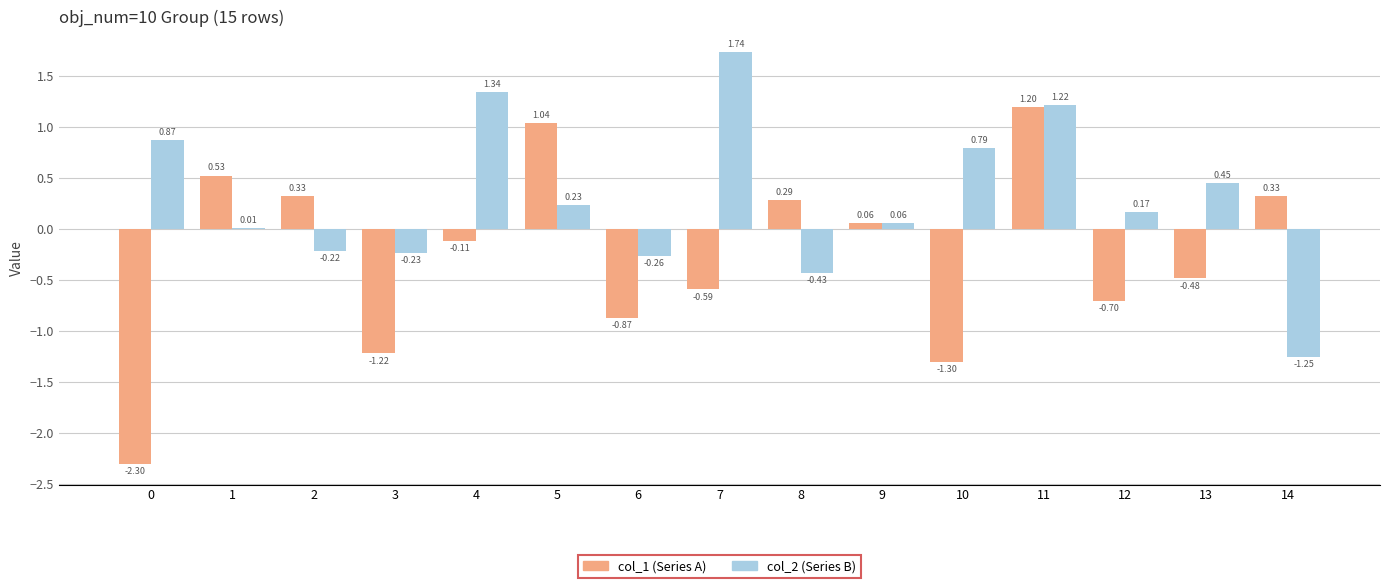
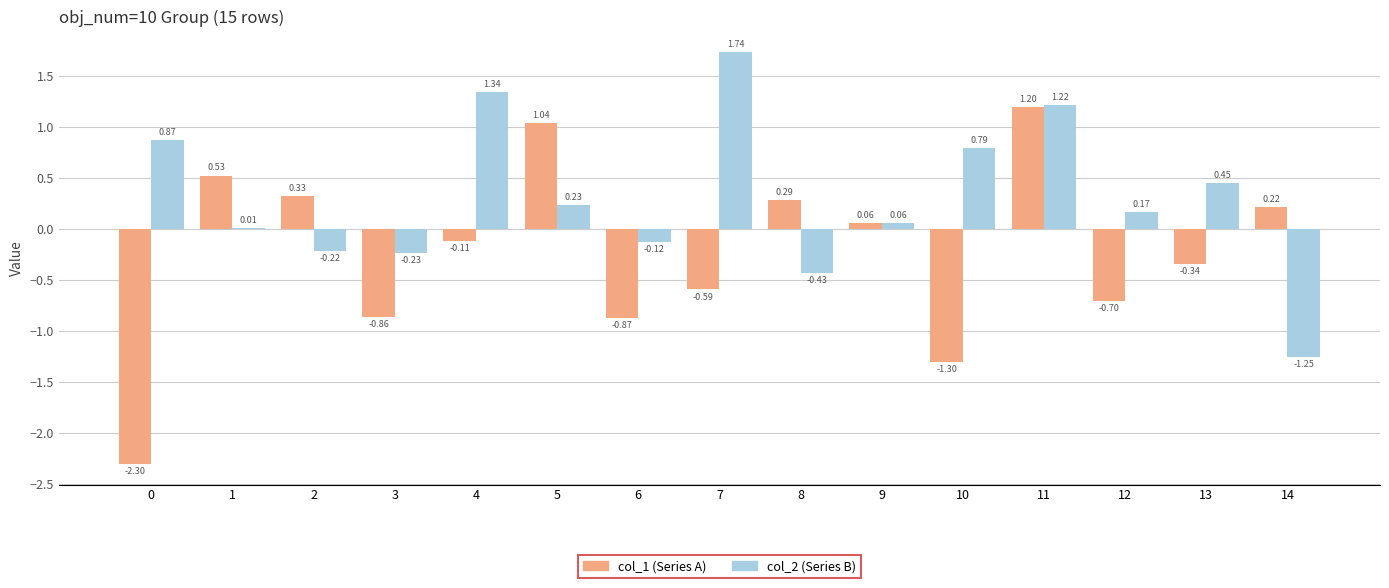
col_1 (Series A), 3: -1.22 -> -0.86
col_2 (Series B), 6: -0.26 -> -0.12
col_1 (Series A), 13: -0.48 -> -0.34
col_1 (Series A), 14: 0.33 -> 0.22
